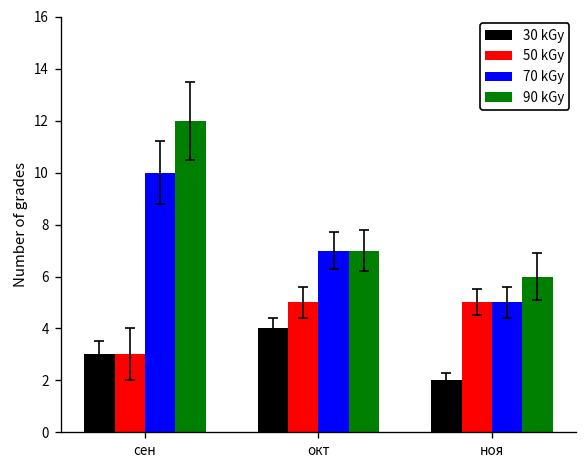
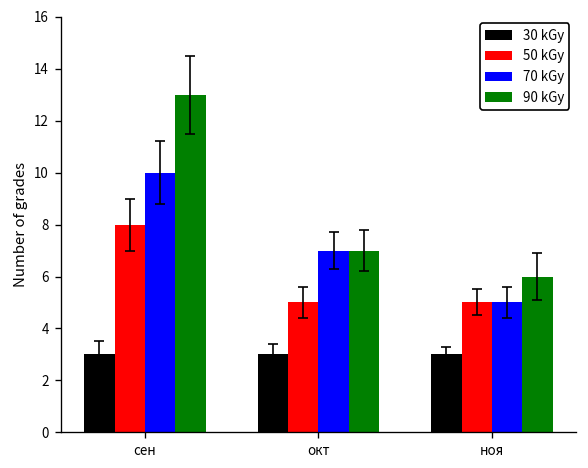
50 kGy, сен: 3 -> 8
90 kGy, сен: 12 -> 13
30 kGy, окт: 4 -> 3
30 kGy, ноя: 2 -> 3
